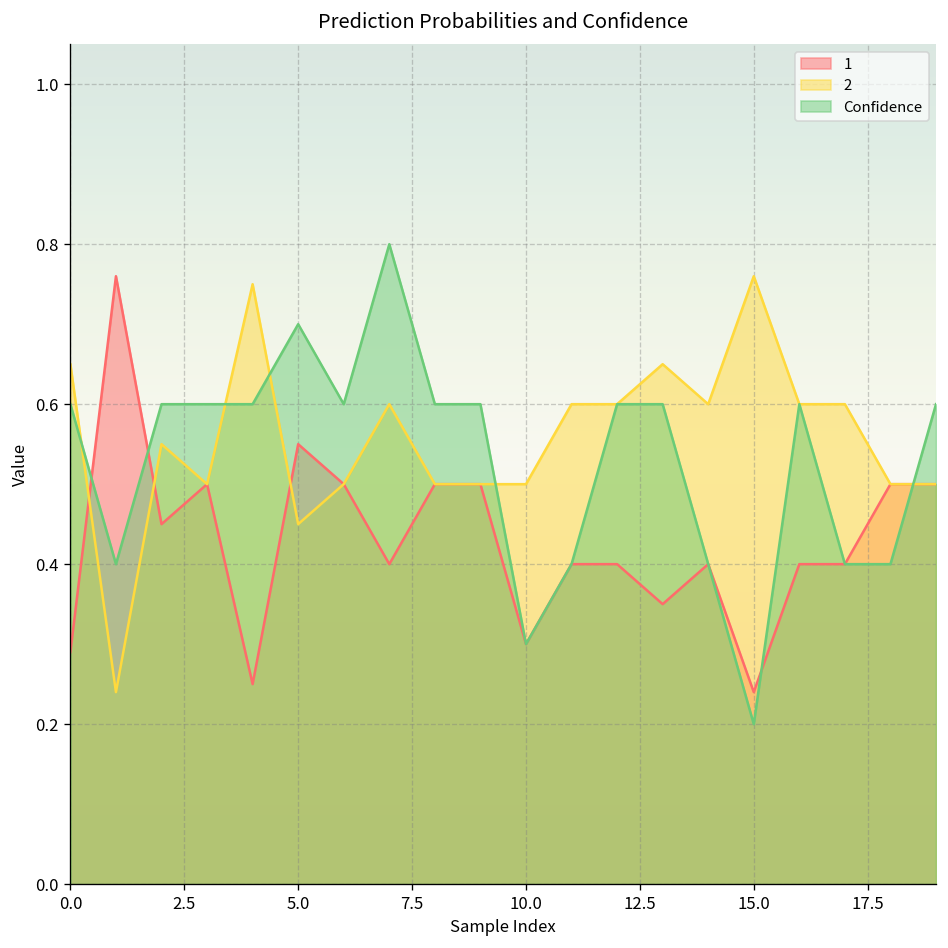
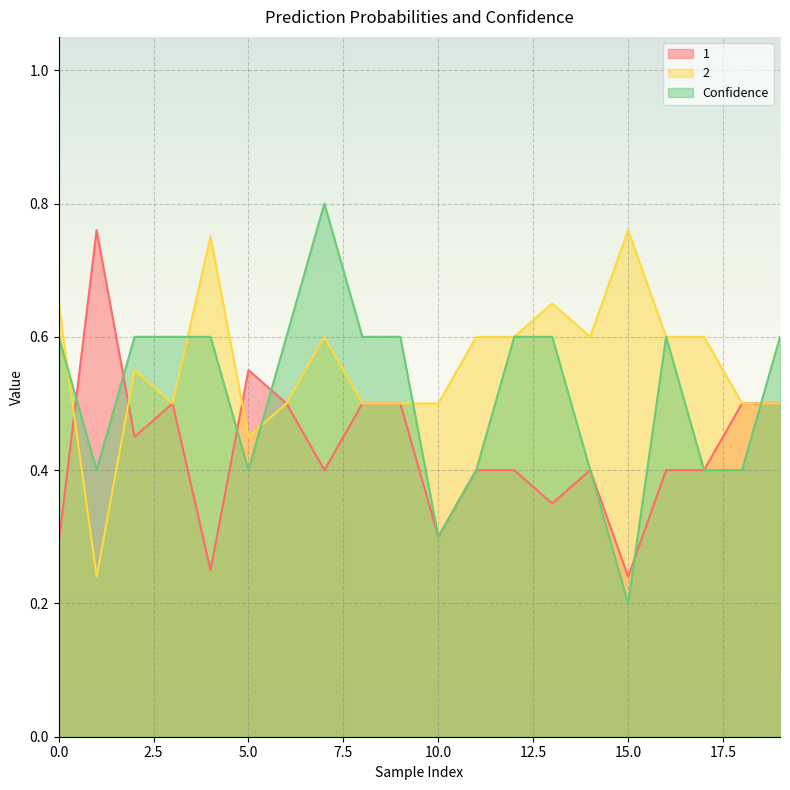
Confidence, 5.0: 0.7 -> 0.4
